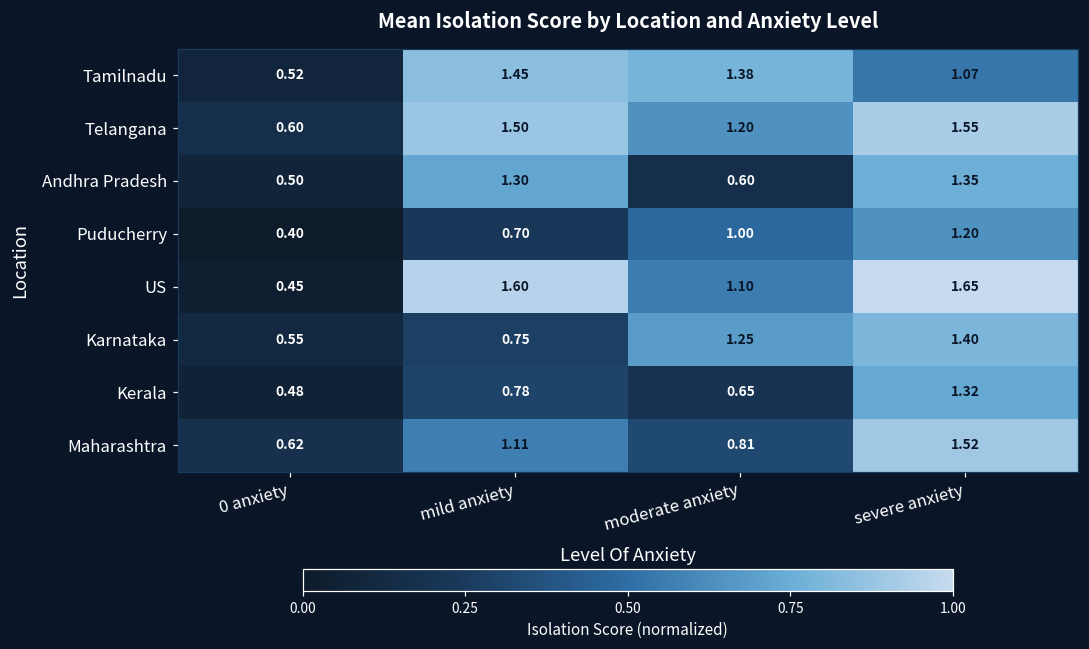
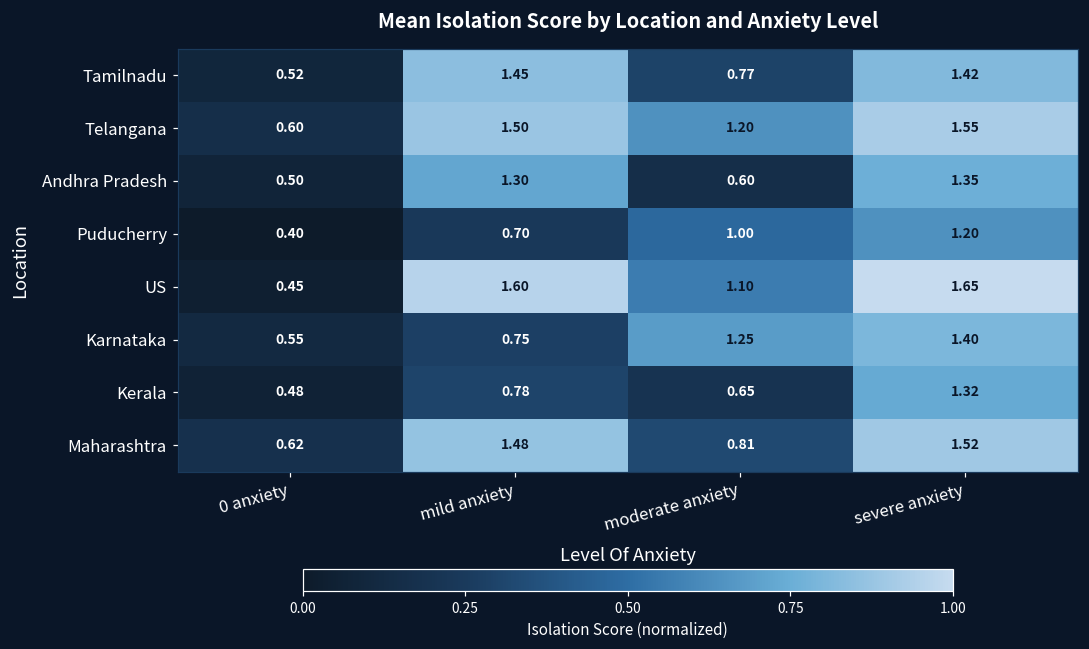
Tamilnadu, moderate anxiety: 1.38 -> 0.77
Tamilnadu, severe anxiety: 1.07 -> 1.42
Maharashtra, mild anxiety: 1.11 -> 1.48
